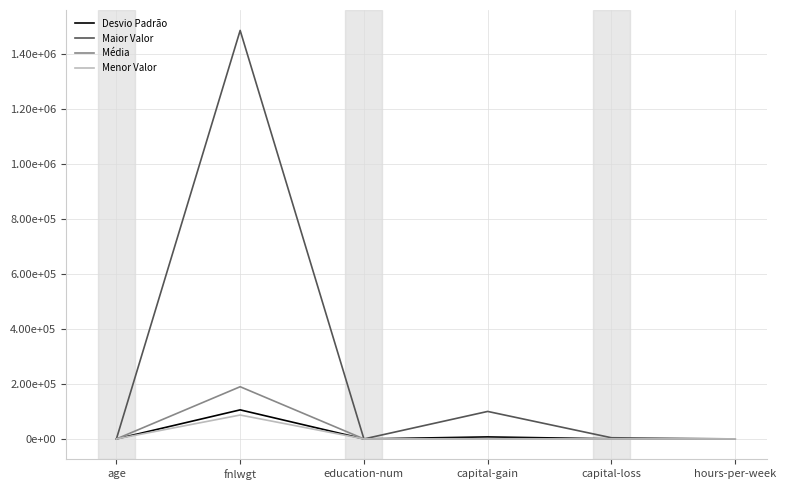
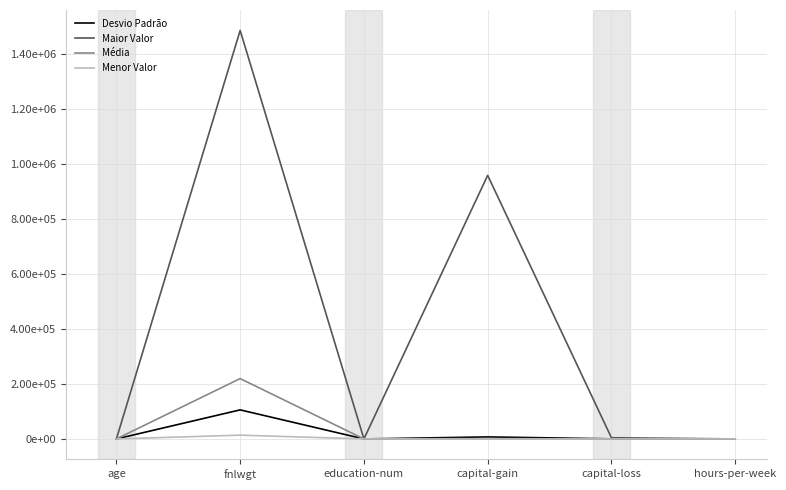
Média, fnlwgt: 190000 -> 220000
Menor Valor, fnlwgt: 90000 -> 10000
Maior Valor, capital-gain: 100000 -> 960000
